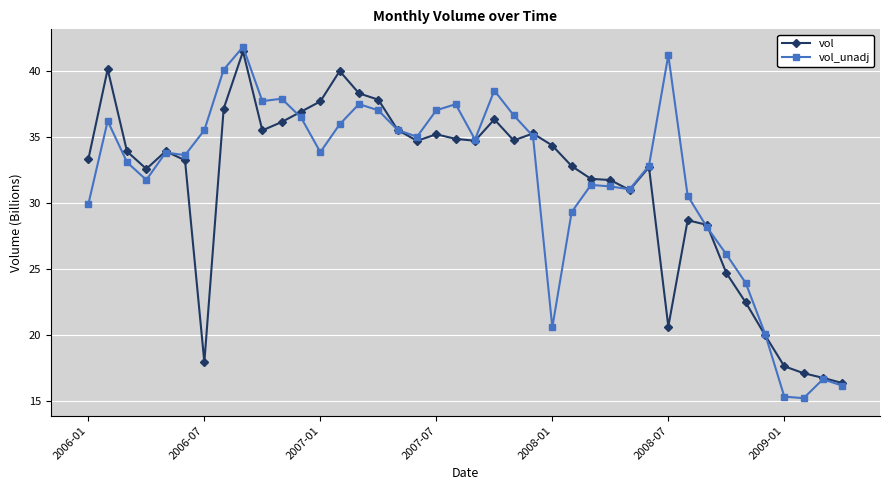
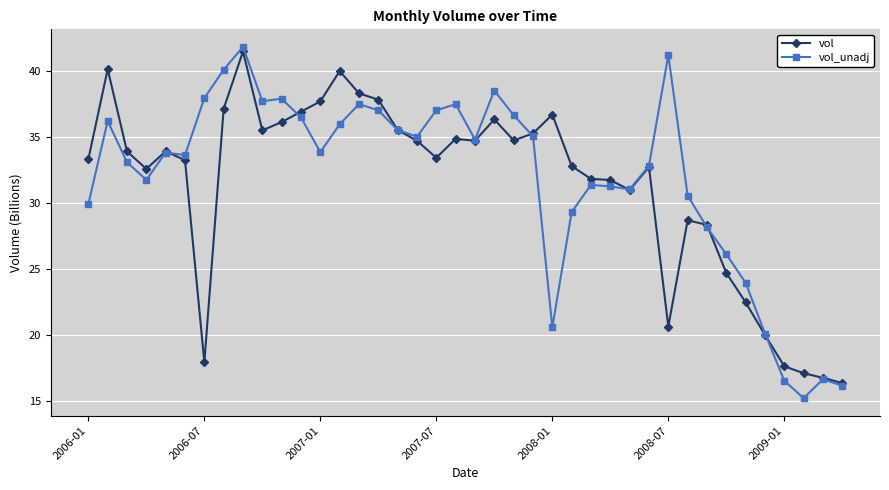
vol_unadj, 2006-07: 35.5 -> 38.0
vol, 2007-07: 35.2 -> 33.5
vol, 2008-01: 34.4 -> 36.7
vol_unadj, 2009-01: 15.4 -> 16.6
